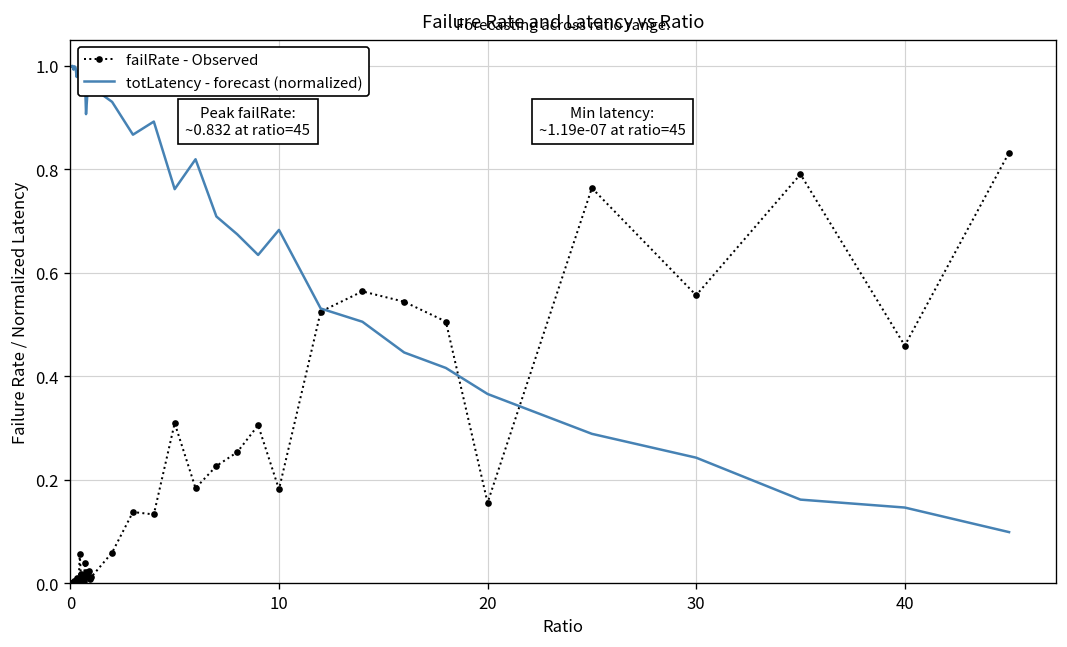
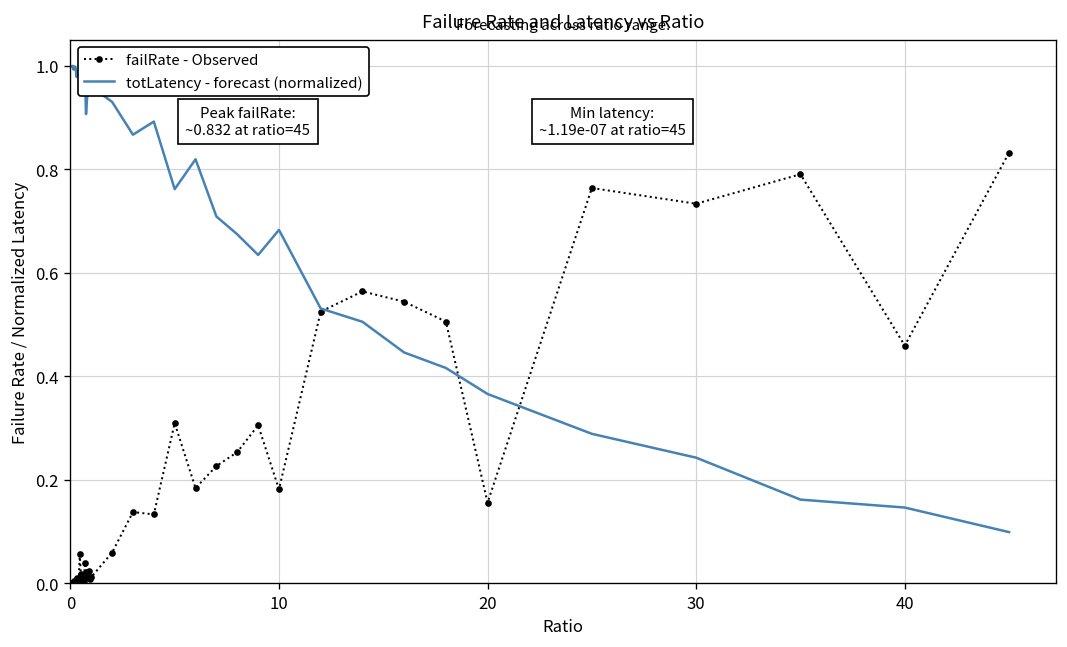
failRate - Observed, 30: 0.56 -> 0.73
